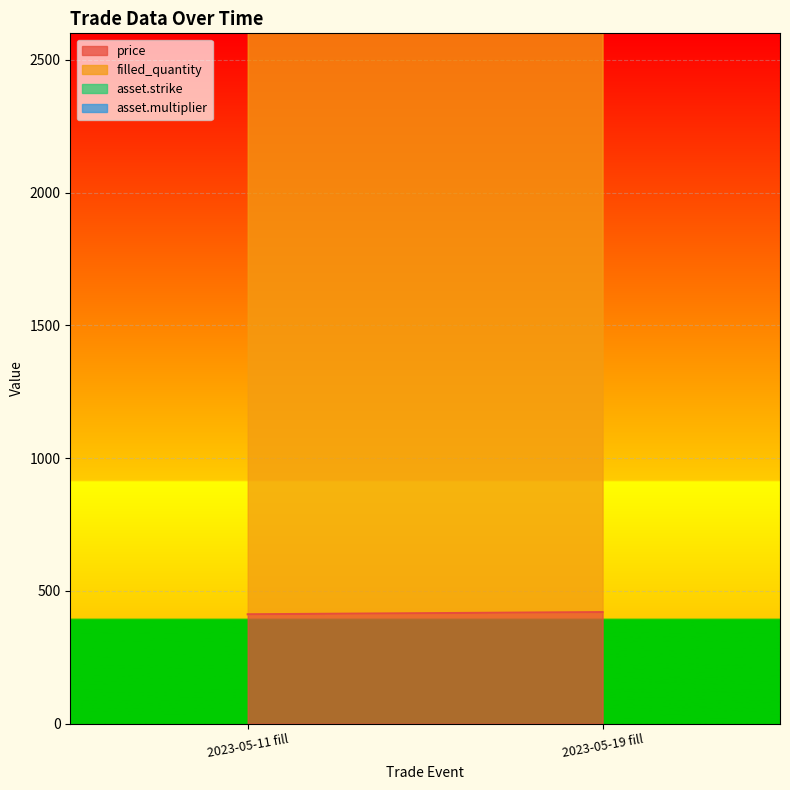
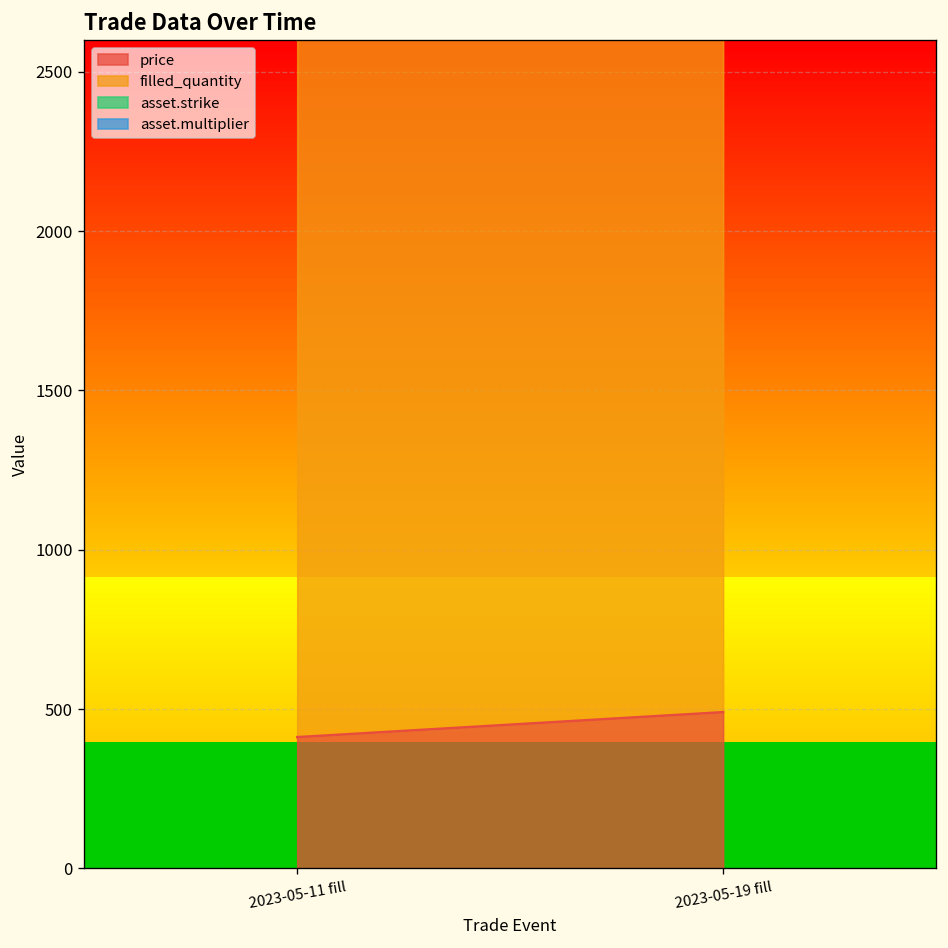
price, 2023-05-19 fill: 420 -> 490
